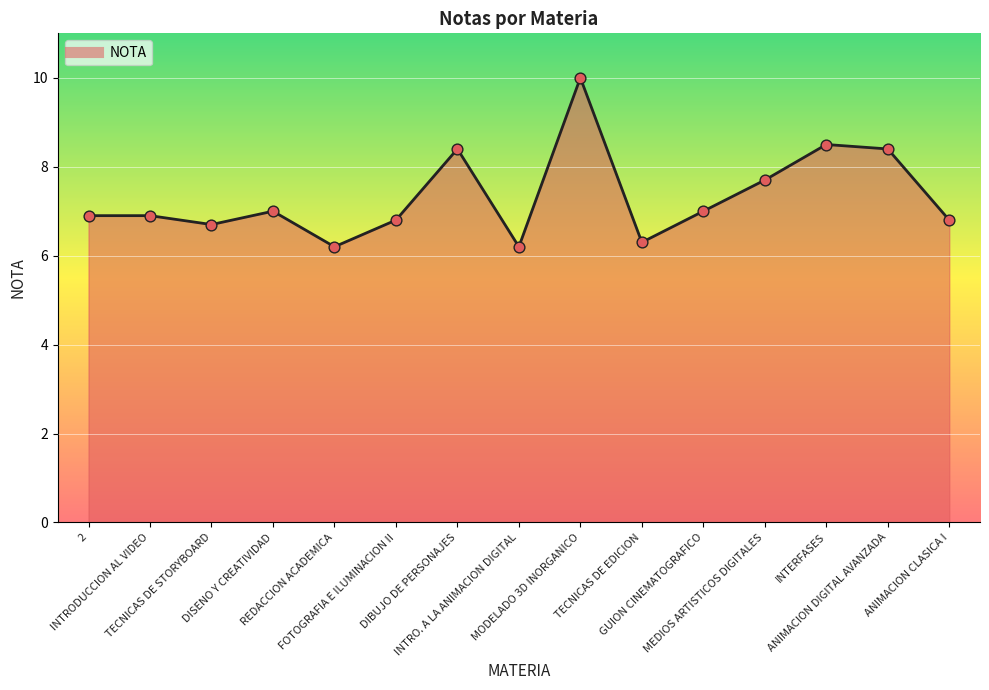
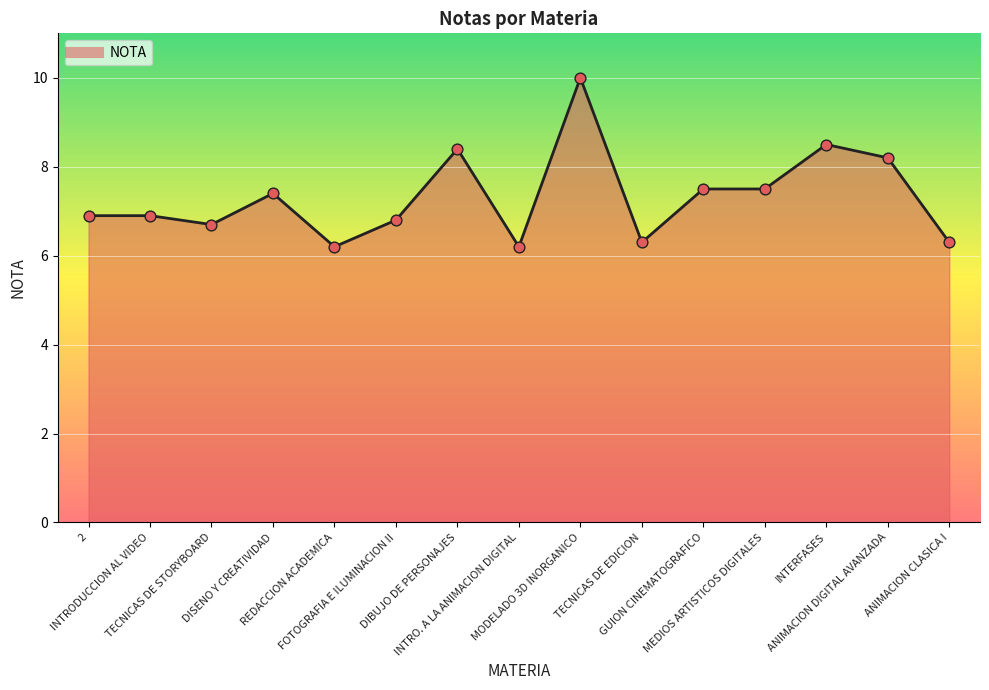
DISENO Y CREATIVIDAD: 7.0 -> 7.4
GUION CINEMATOGRAFICO: 7.0 -> 7.5
MEDIOS ARTISTICOS DIGITALES: 7.7 -> 7.5
ANIMACION DIGITAL AVANZADA: 8.4 -> 8.2
ANIMACION CLASICA I: 6.8 -> 6.3
